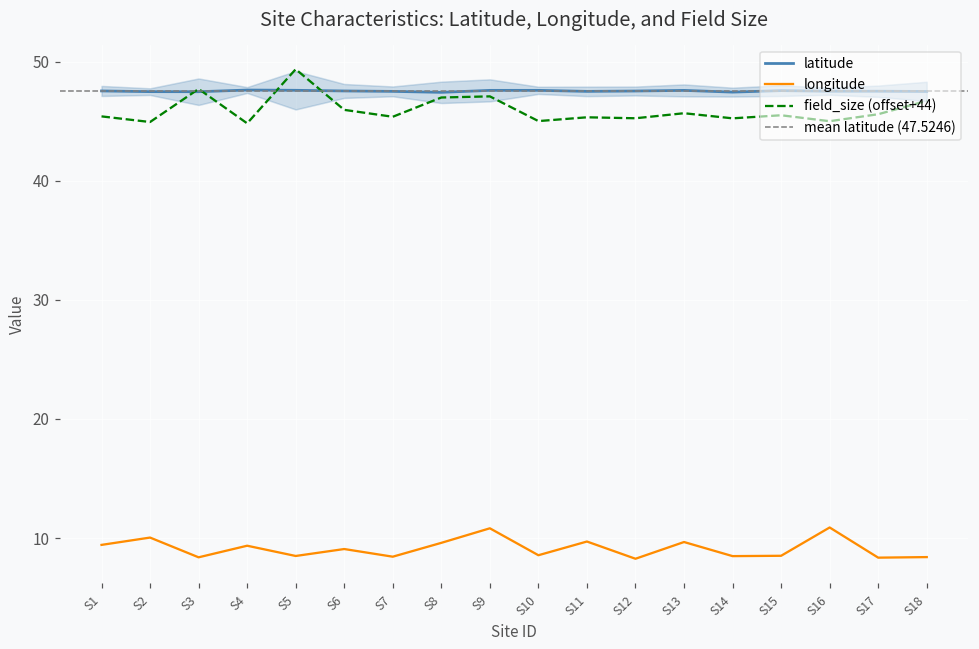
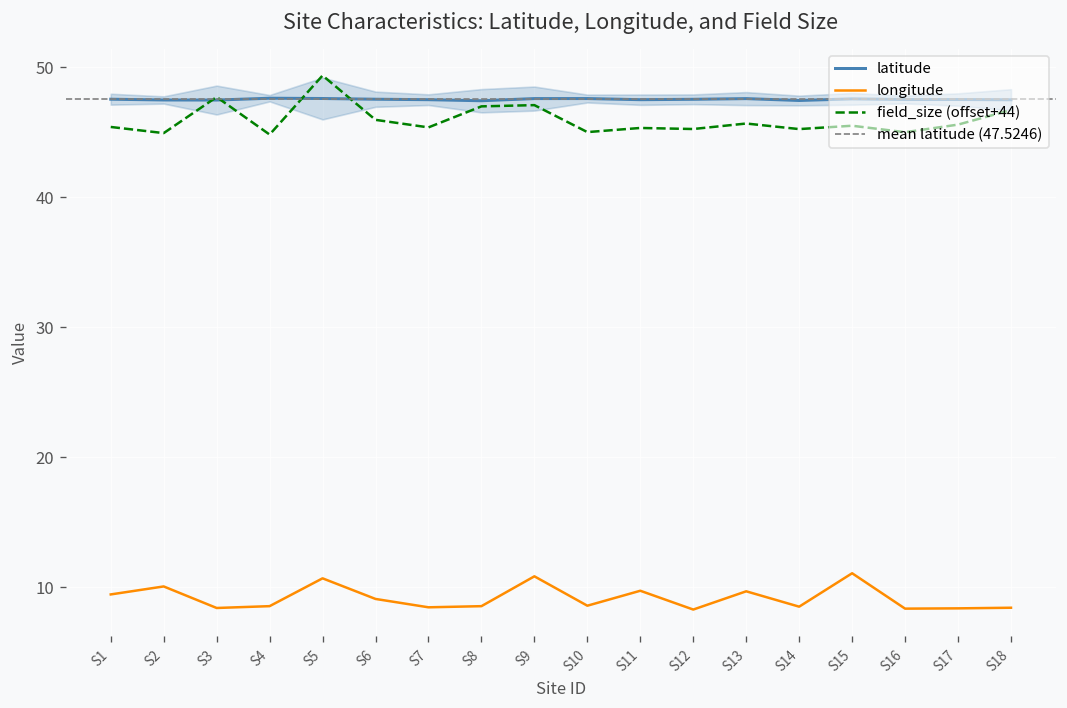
longitude, S4: 9.4 -> 8.5
longitude, S5: 8.5 -> 10.7
longitude, S8: 9.6 -> 8.5
longitude, S15: 8.5 -> 11.1
longitude, S16: 10.9 -> 8.3
